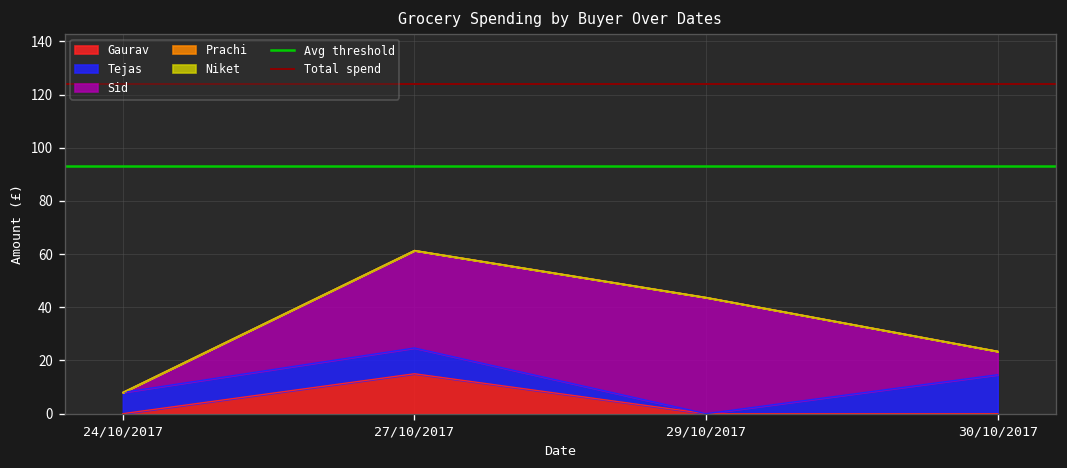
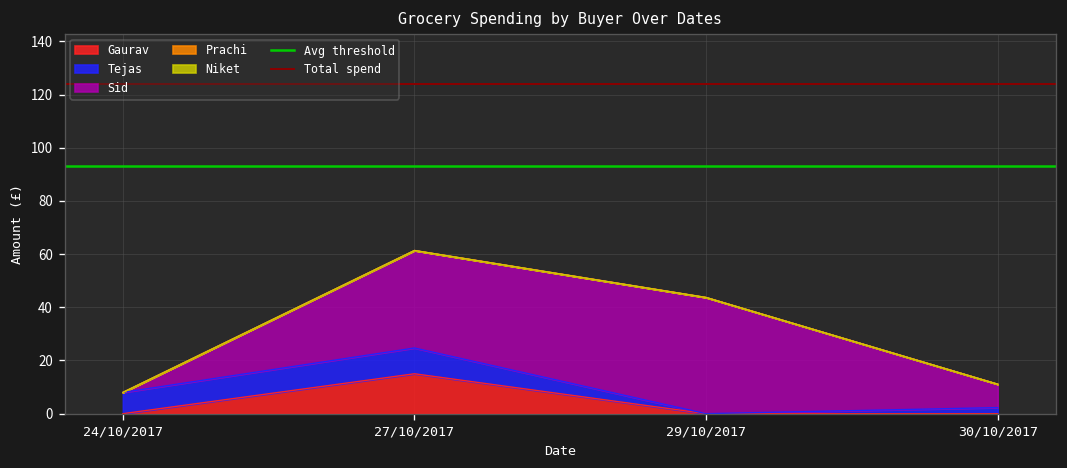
Tejas, 30/10/2017: 15 -> 2
